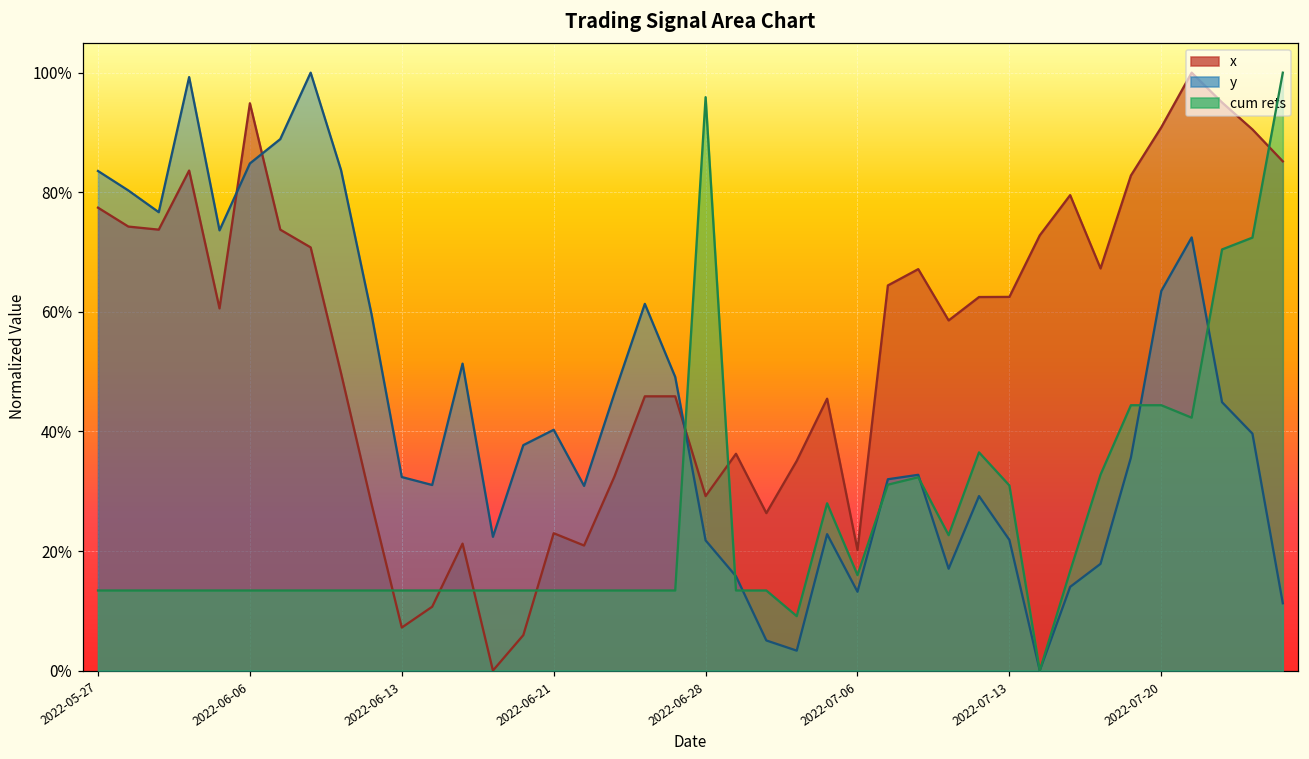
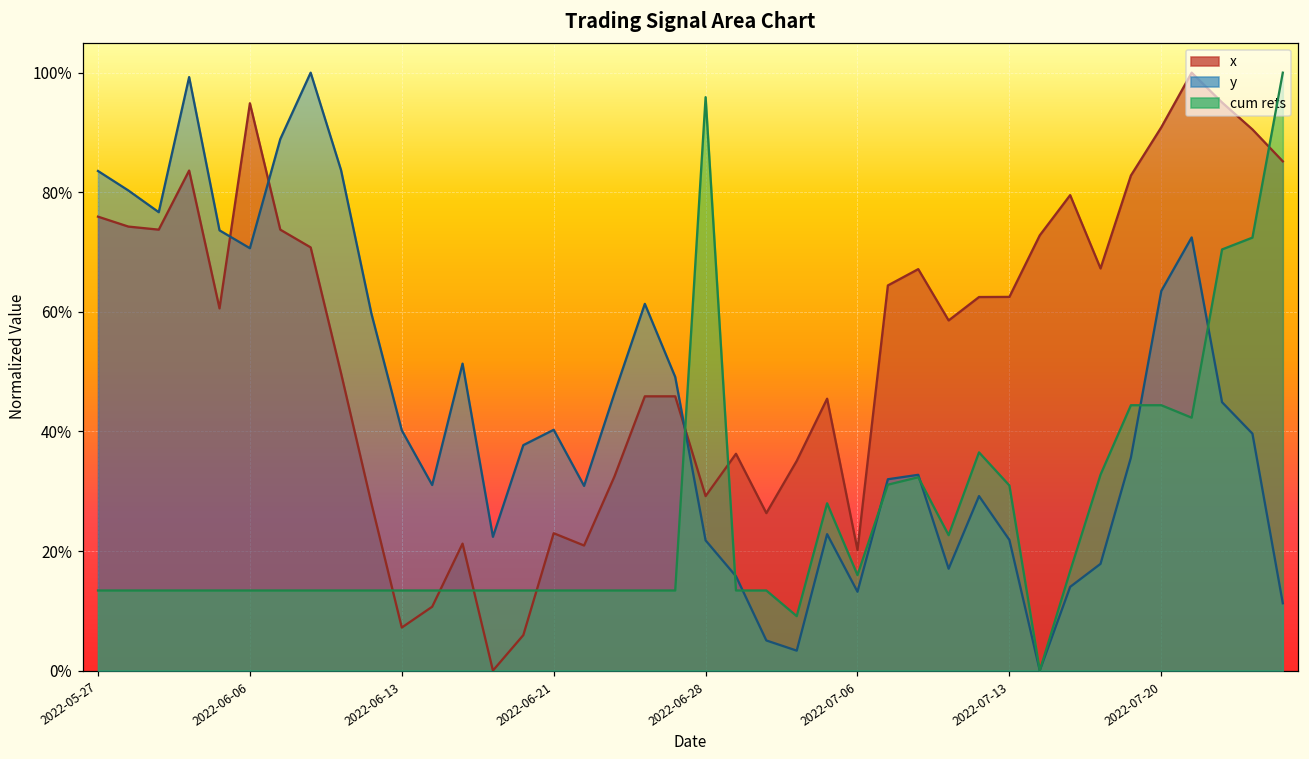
x, 2022-05-27: 77% -> 76%
y, 2022-06-06: 85% -> 71%
y, 2022-06-13: 32% -> 40%
